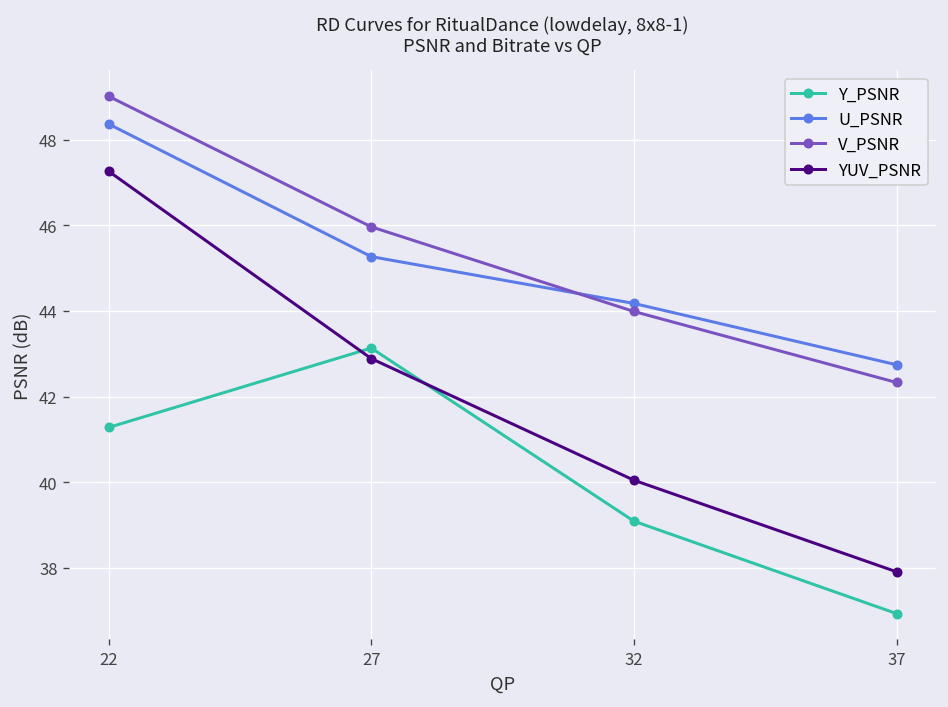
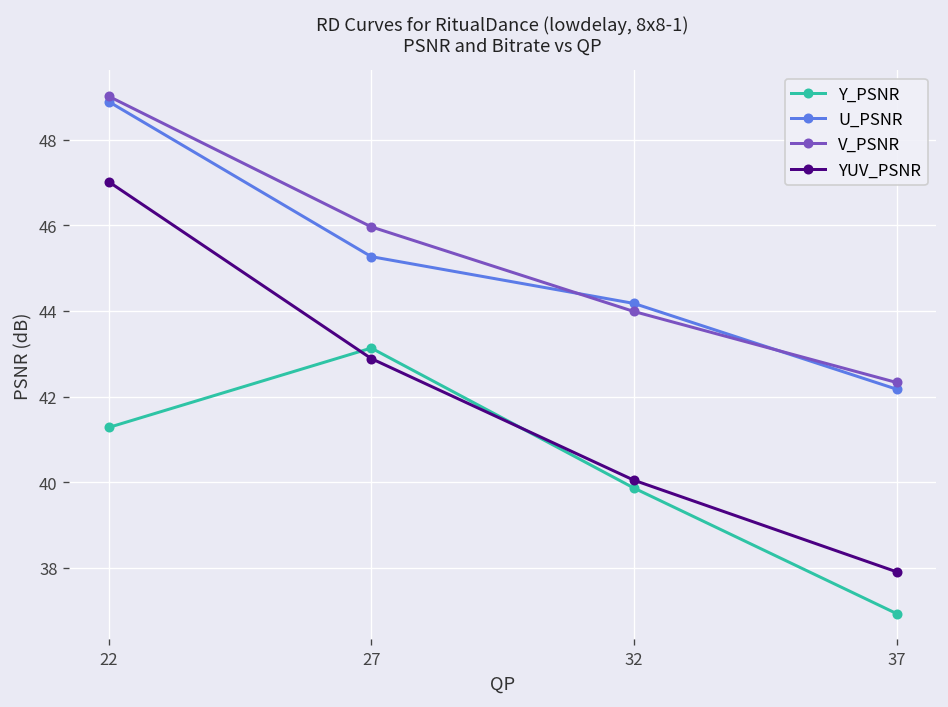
U_PSNR, 22: 48.4 -> 48.9
YUV_PSNR, 22: 47.3 -> 47.0
Y_PSNR, 32: 39.1 -> 39.9
U_PSNR, 37: 42.7 -> 42.2
